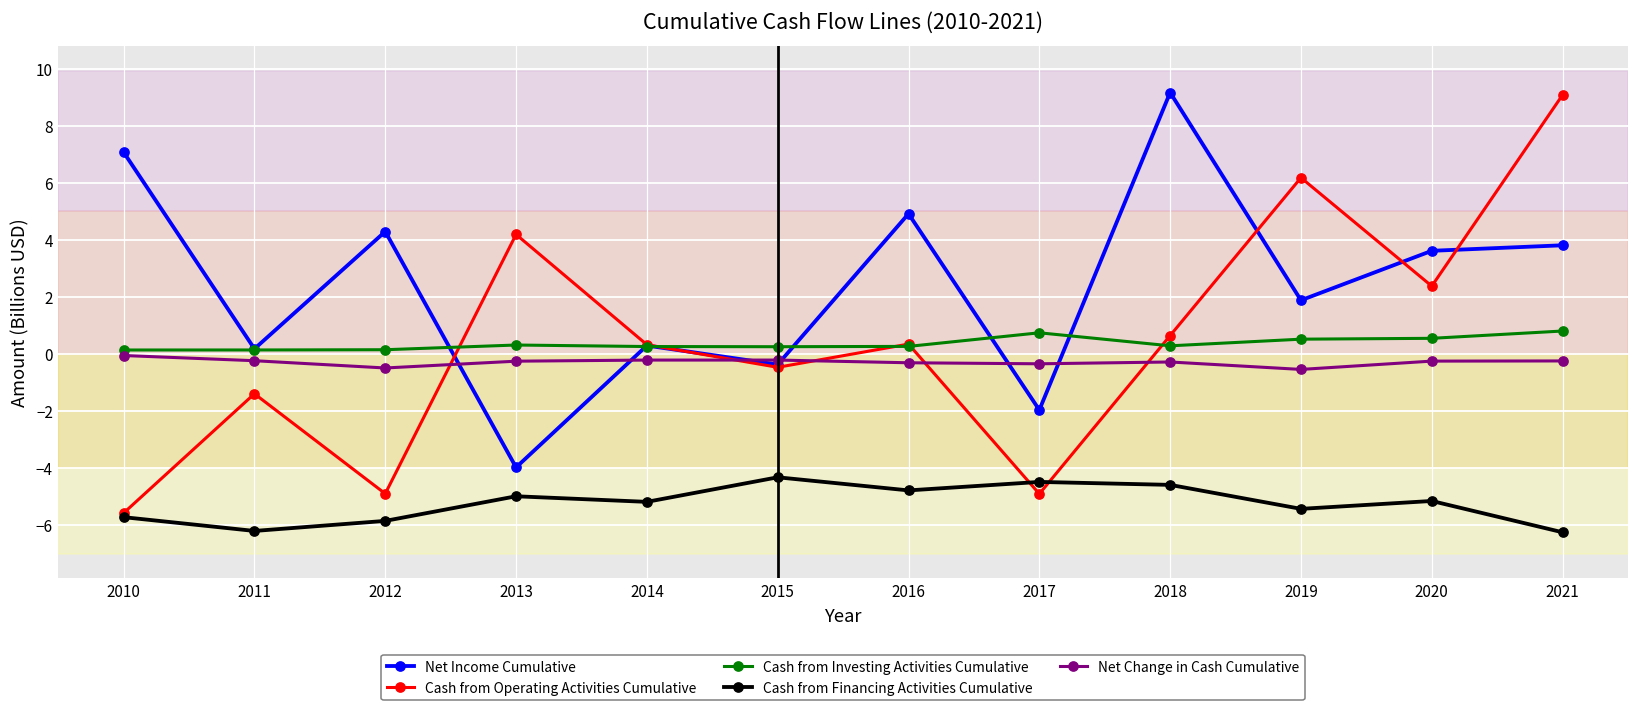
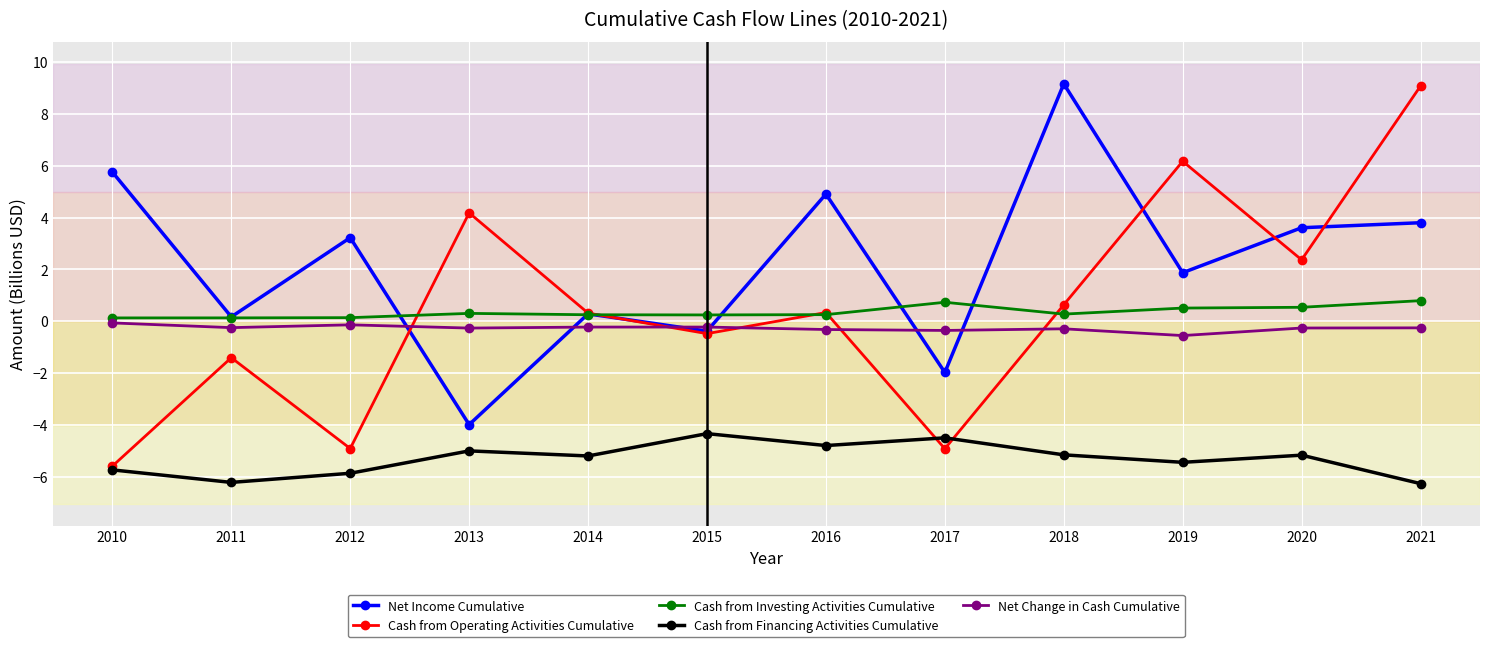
Net Income Cumulative, 2010: 7.1 -> 5.8
Net Income Cumulative, 2012: 4.3 -> 3.2
Net Change in Cash Cumulative, 2012: -0.5 -> -0.1
Cash from Financing Activities Cumulative, 2018: -4.6 -> -5.2
